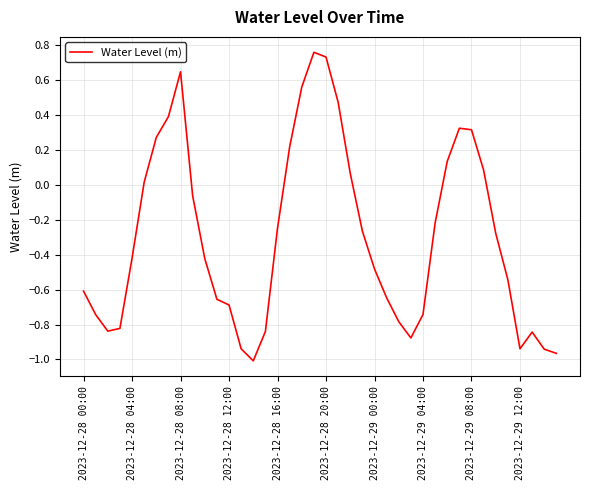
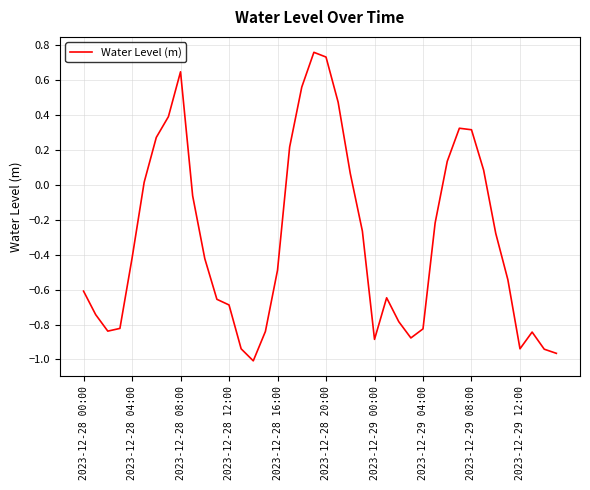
2023-12-28 16:00: -0.25 -> -0.49
2023-12-29 00:00: -0.48 -> -0.88
2023-12-29 04:00: -0.74 -> -0.82
